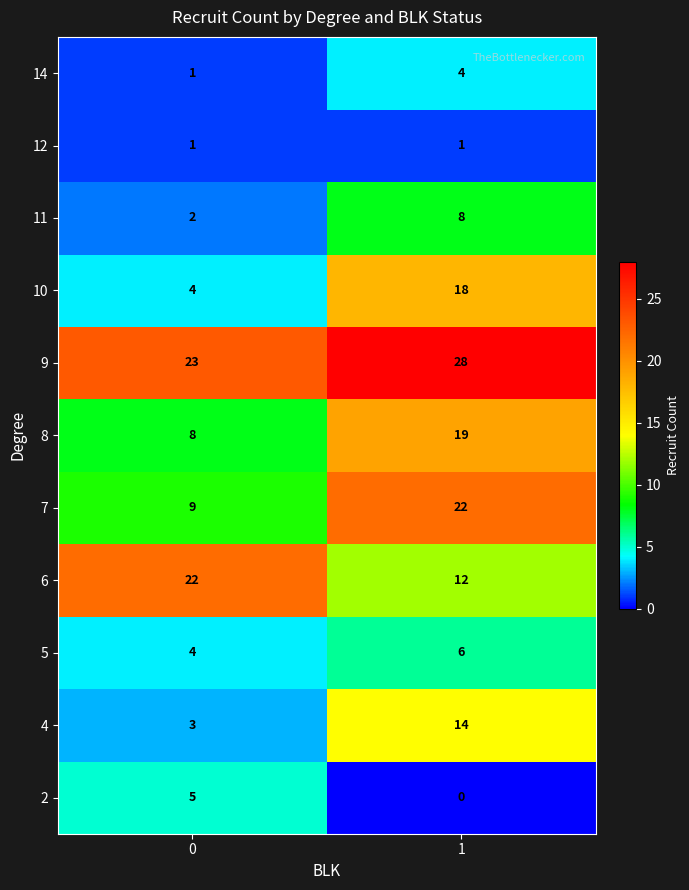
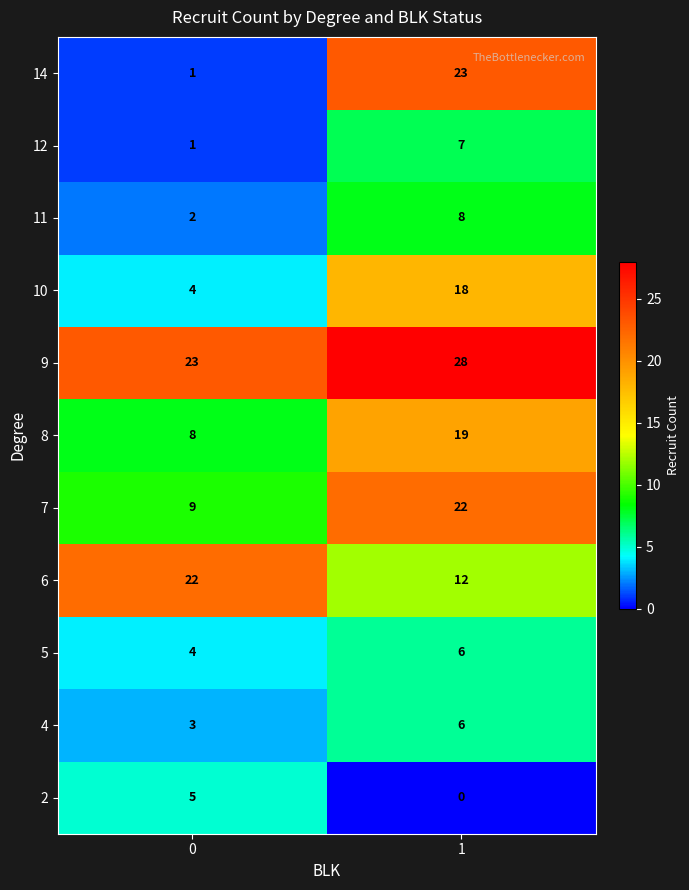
14, 1: 4 -> 23
12, 1: 1 -> 7
4, 1: 14 -> 6
